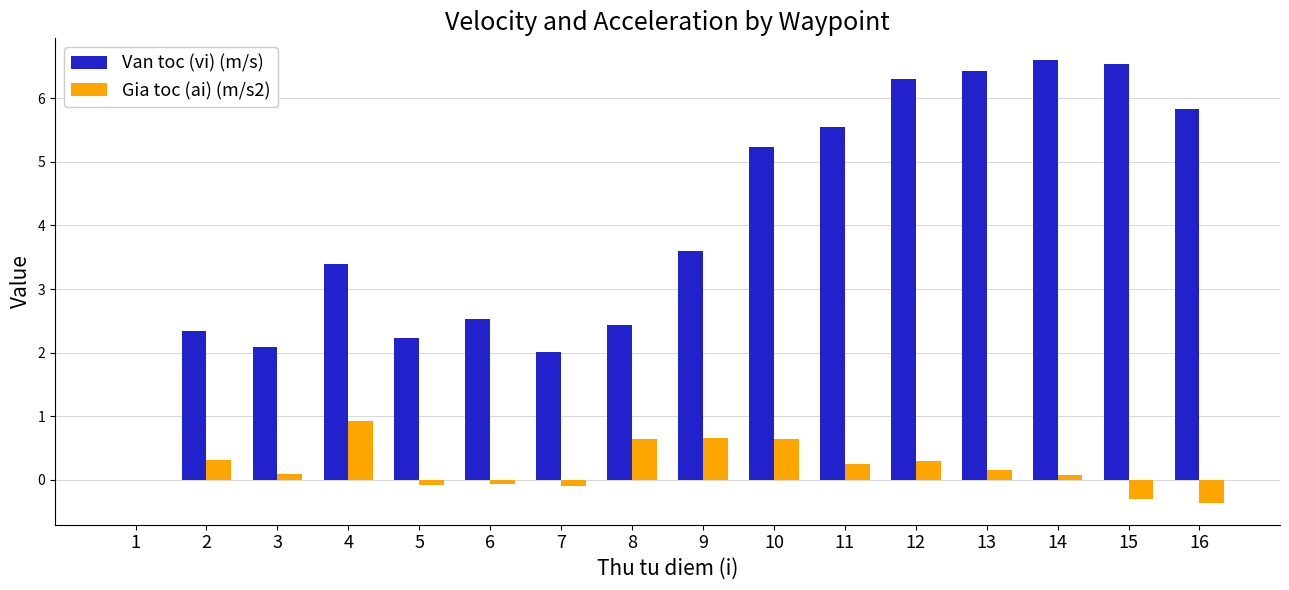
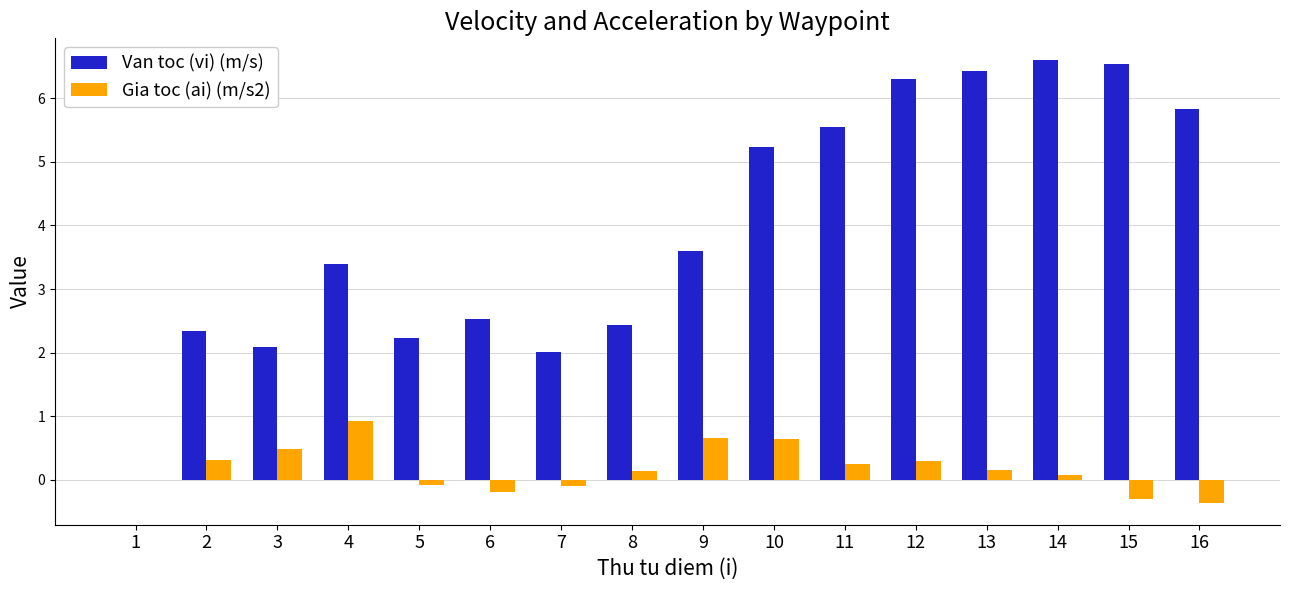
Gia toc (ai) (m/s2), 3: 0.1 -> 0.5
Gia toc (ai) (m/s2), 6: -0.1 -> -0.2
Gia toc (ai) (m/s2), 8: 0.6 -> 0.1
